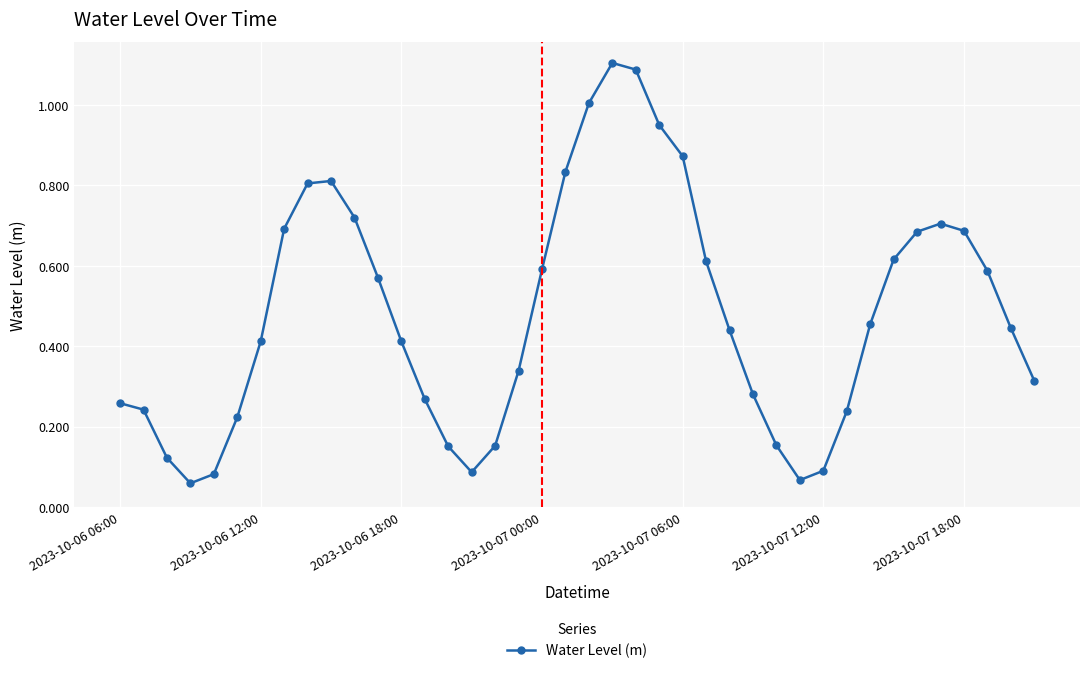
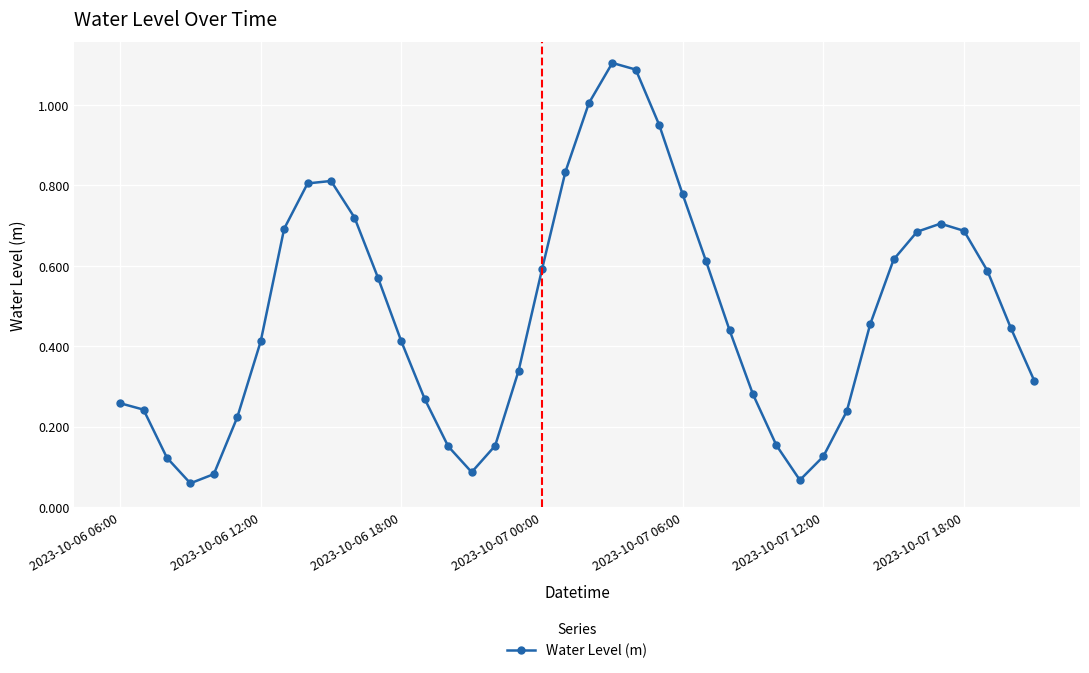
2023-10-07 06:00: 0.87 -> 0.78
2023-10-07 12:00: 0.09 -> 0.13
